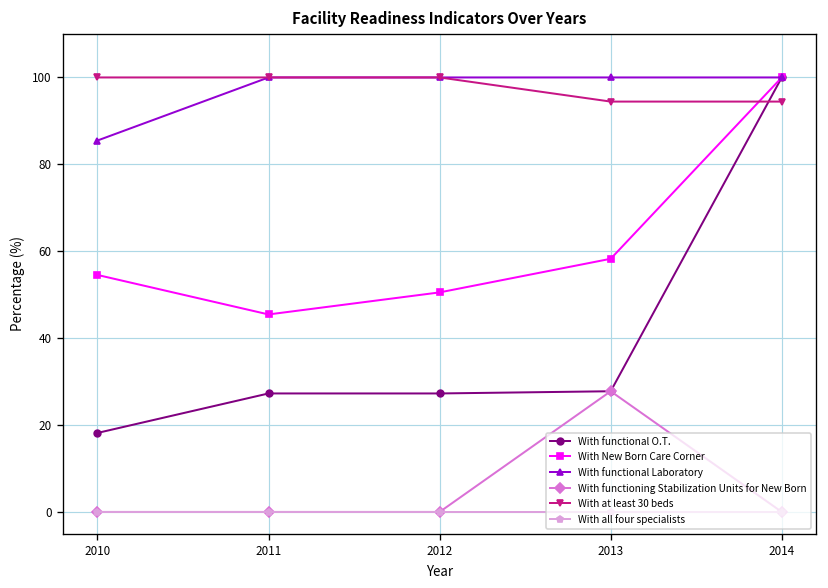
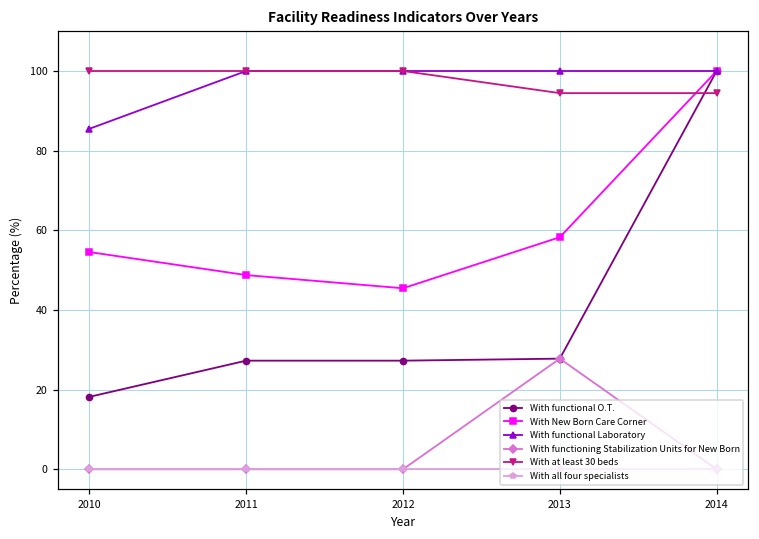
With New Born Care Corner, 2011: 45 -> 49
With New Born Care Corner, 2012: 51 -> 45
